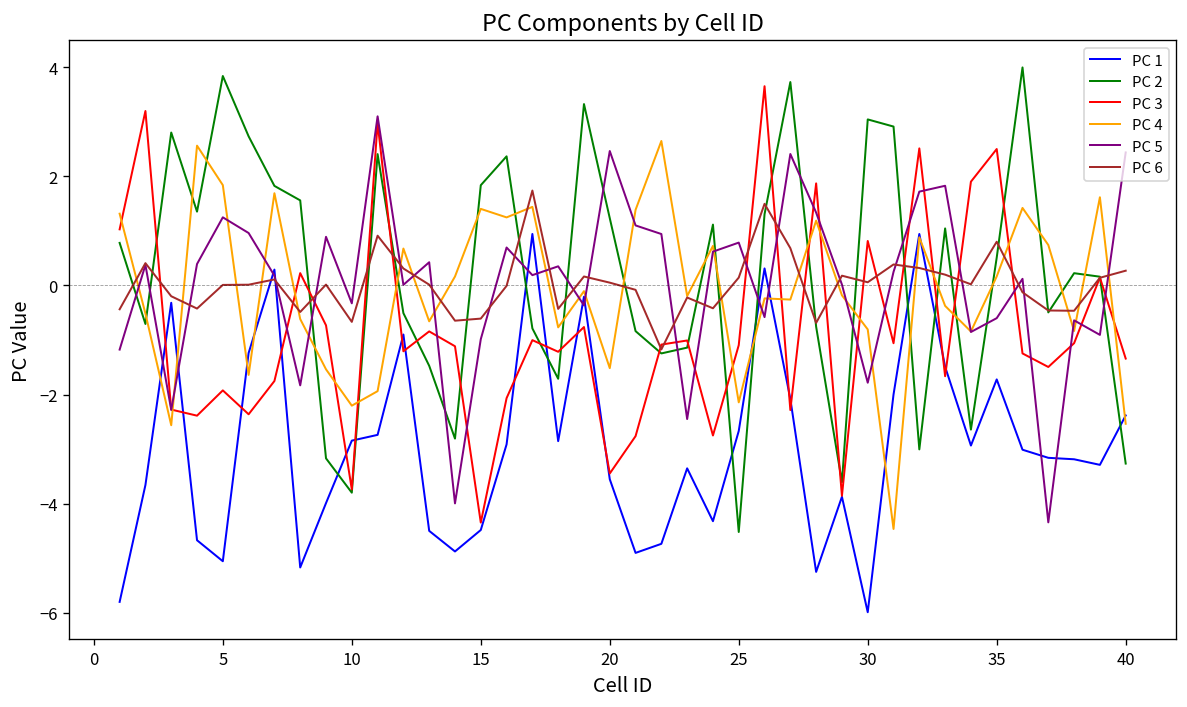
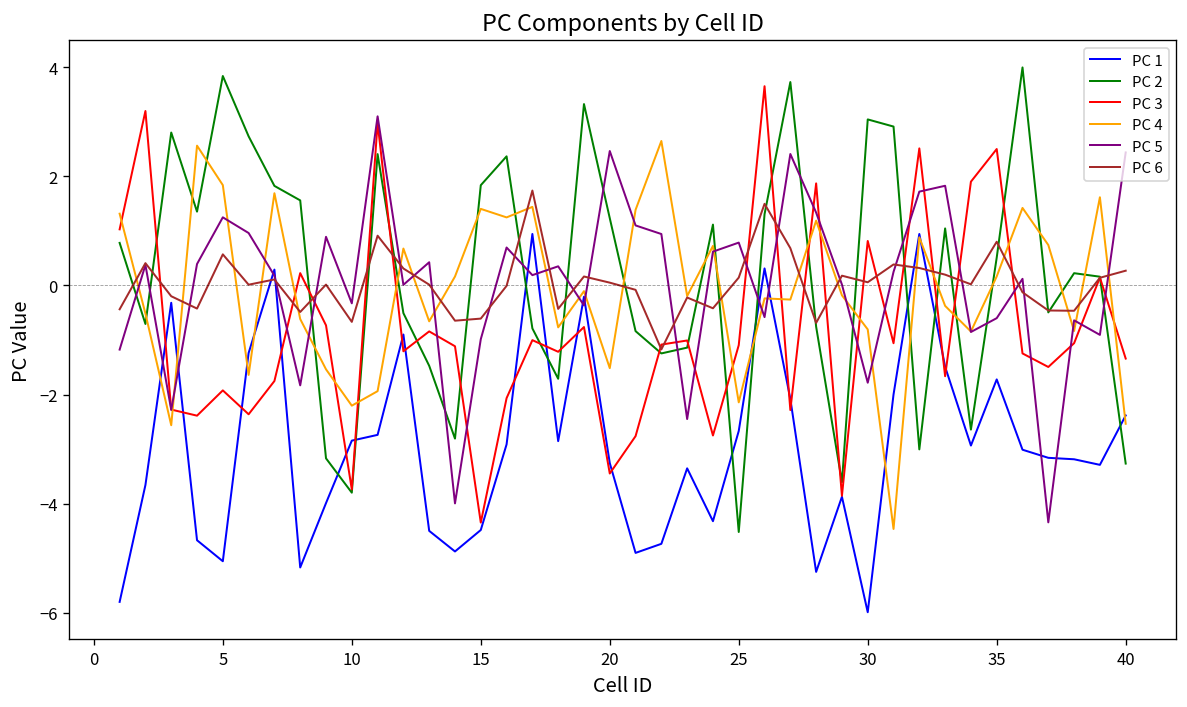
PC 6, 5: 0.0 -> 0.6
PC 1, 20: -3.6 -> -3.3
